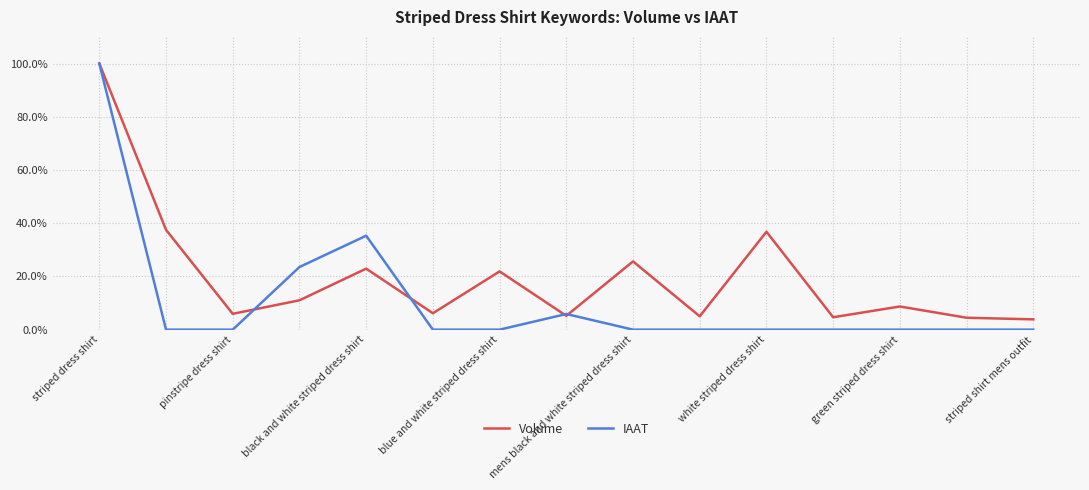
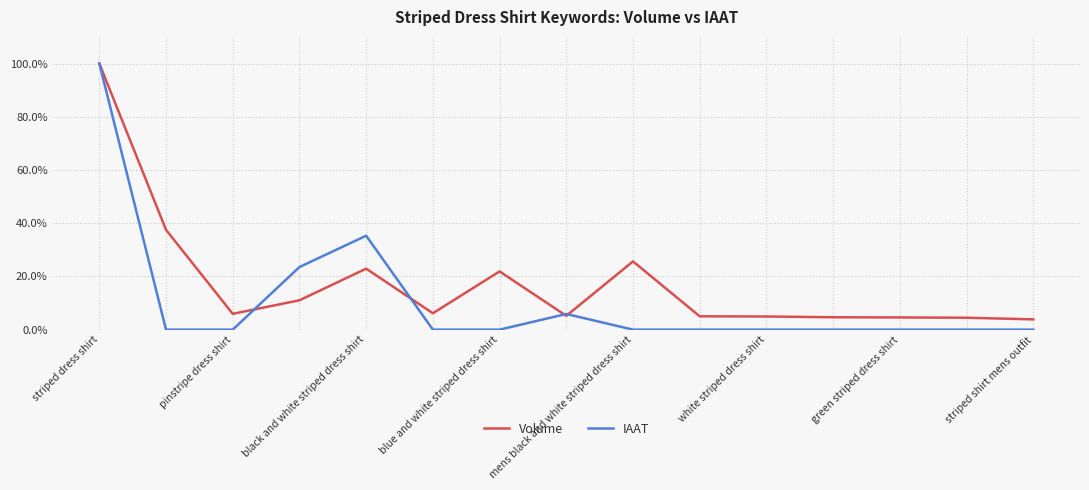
Volume, white striped dress shirt: 37% -> 5%
Volume, green striped dress shirt: 9% -> 5%
